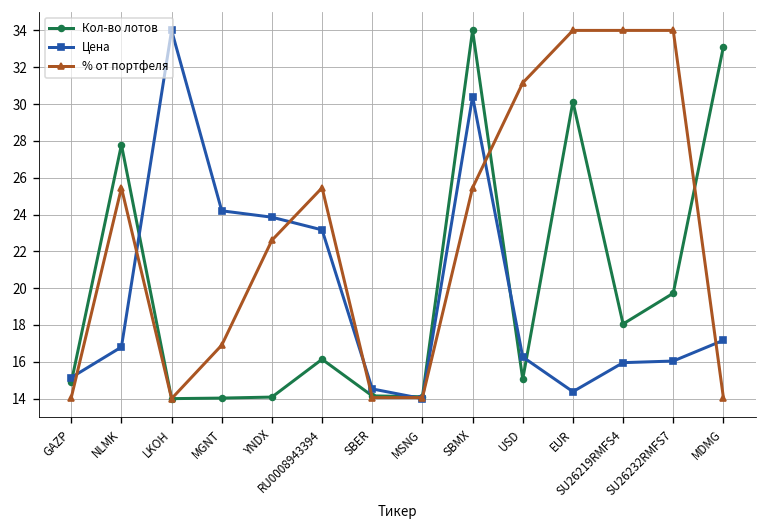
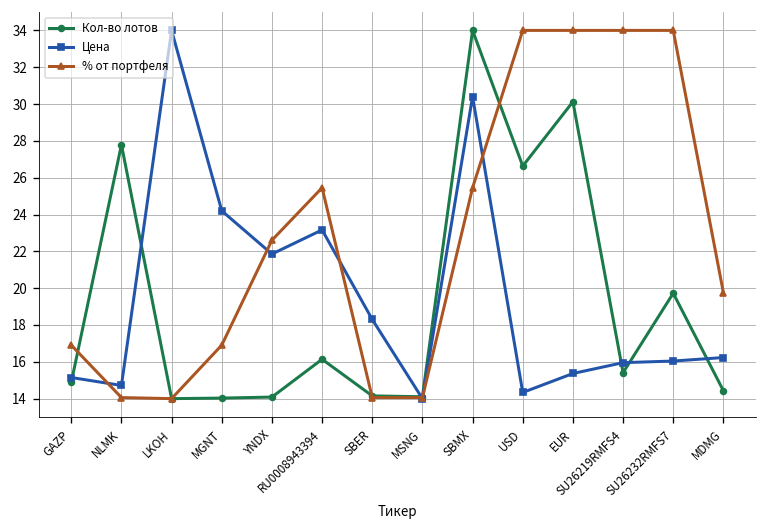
% от портфеля, GAZP: 14.1 -> 16.9
Цена, NLMK: 16.8 -> 14.7
% от портфеля, NLMK: 25.5 -> 14.1
Цена, YNDX: 23.9 -> 21.9
Цена, SBER: 14.5 -> 18.3
Кол-во лотов, USD: 15.1 -> 26.6
Цена, USD: 16.3 -> 14.3
% от портфеля, USD: 31.2 -> 34.0
Цена, EUR: 14.4 -> 15.4
Кол-во лотов, SU26219RMFS4: 18.1 -> 15.4
Кол-во лотов, MDMG: 33.1 -> 14.4
Цена, MDMG: 17.2 -> 16.2
% от портфеля, MDMG: 14.1 -> 19.8
